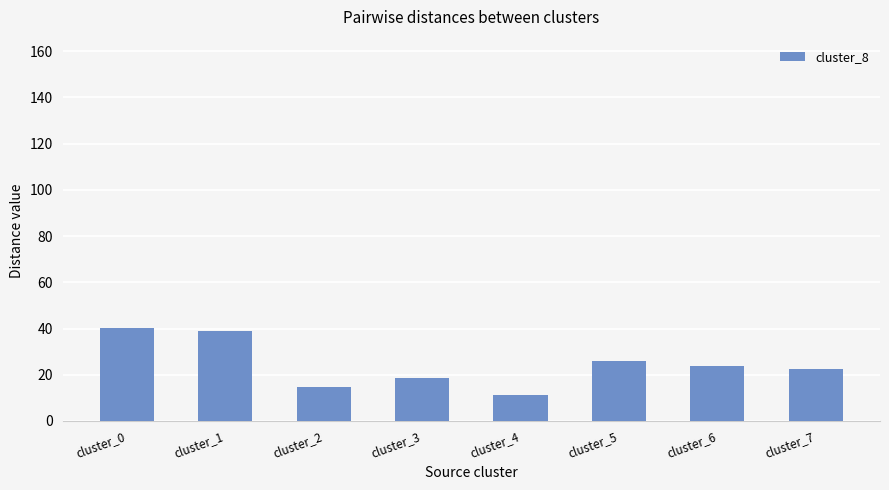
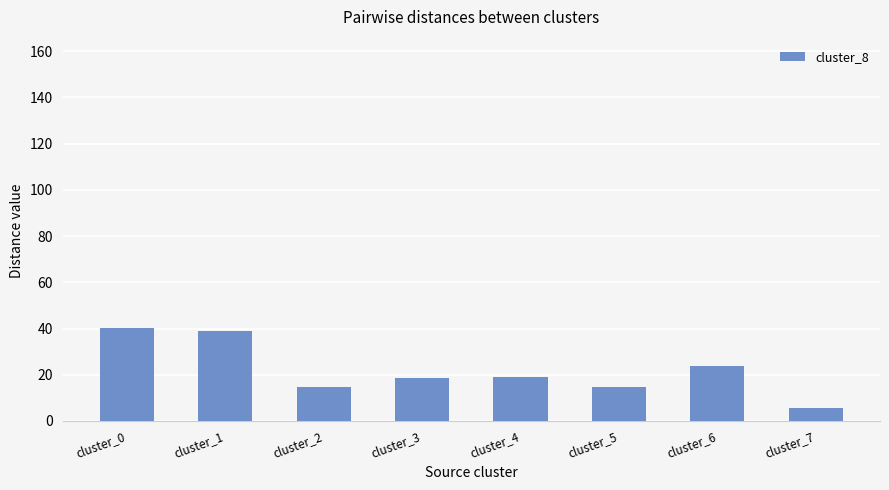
cluster_4: 11 -> 19
cluster_5: 26 -> 15
cluster_7: 23 -> 6
